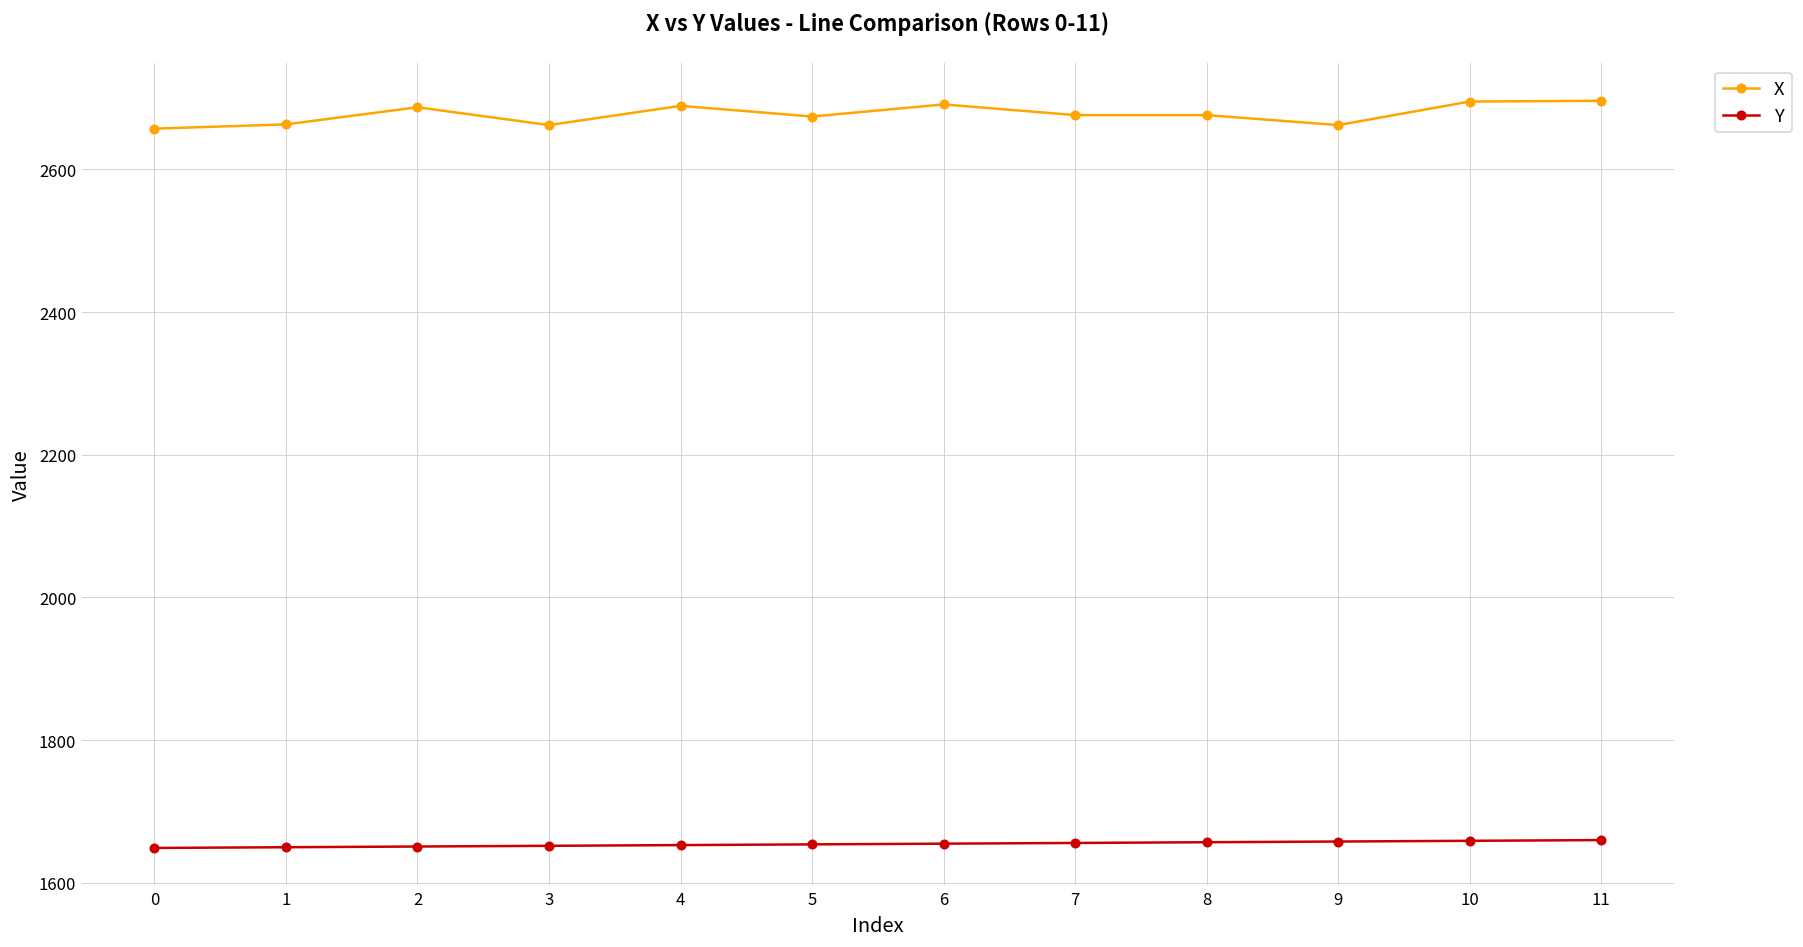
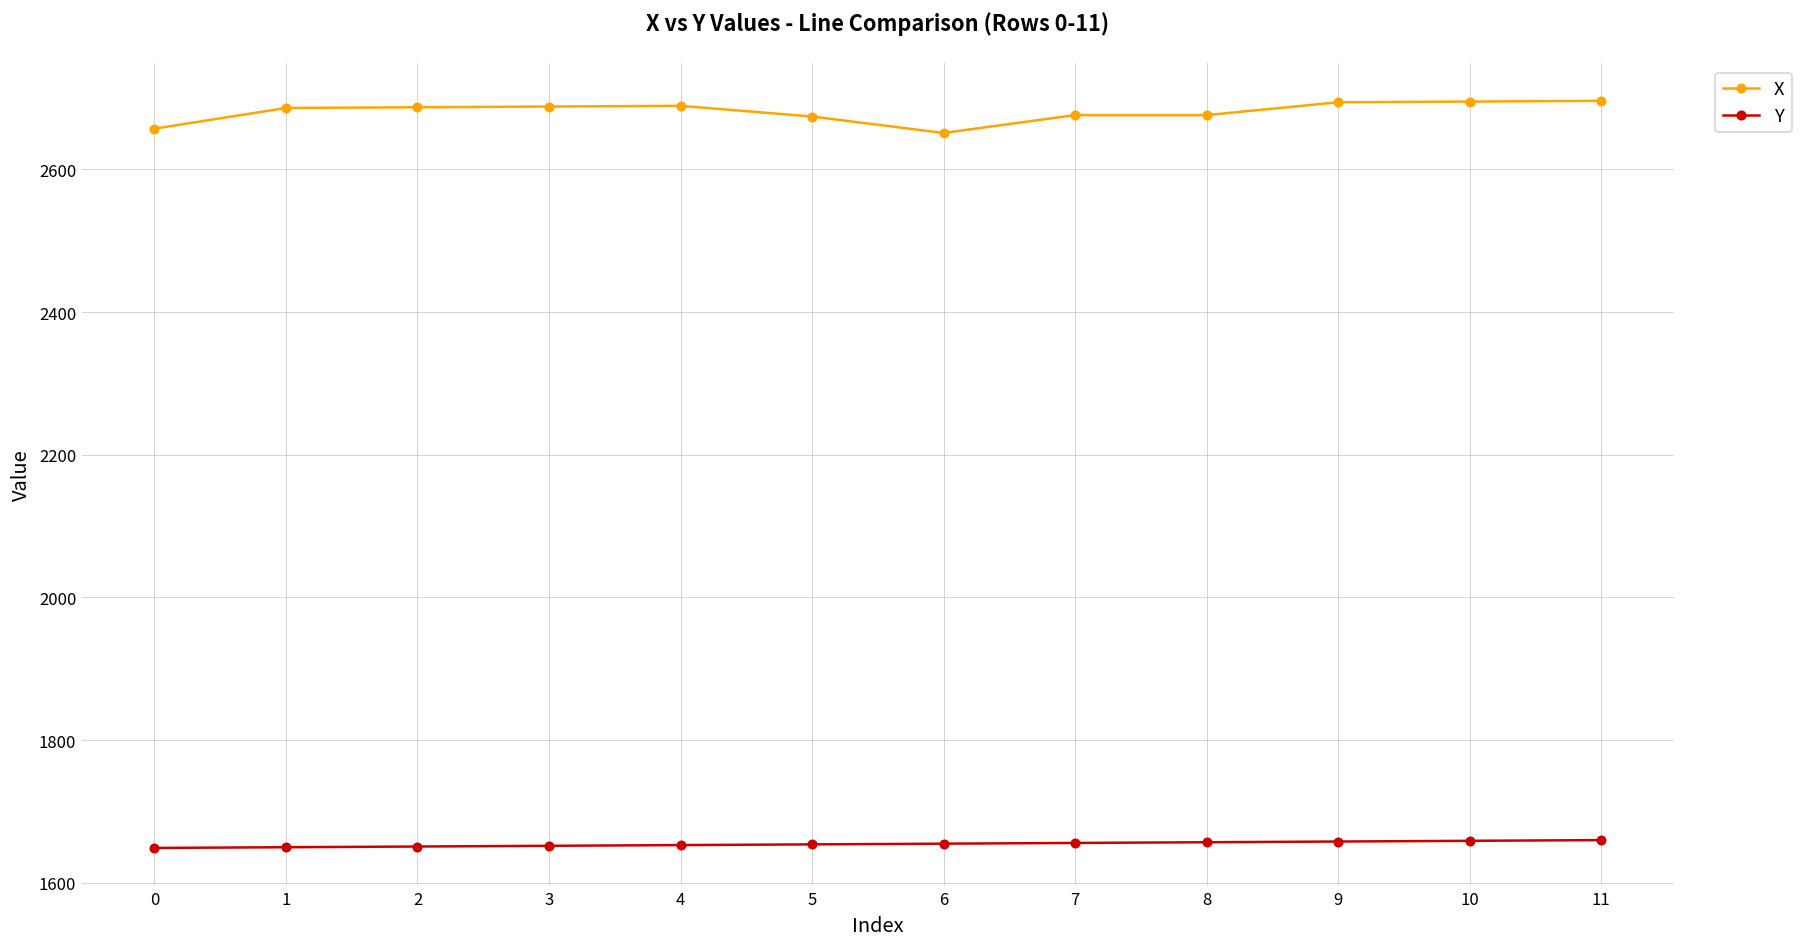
X, 1: 2660 -> 2690
X, 3: 2660 -> 2690
X, 6: 2690 -> 2650
X, 9: 2660 -> 2690
